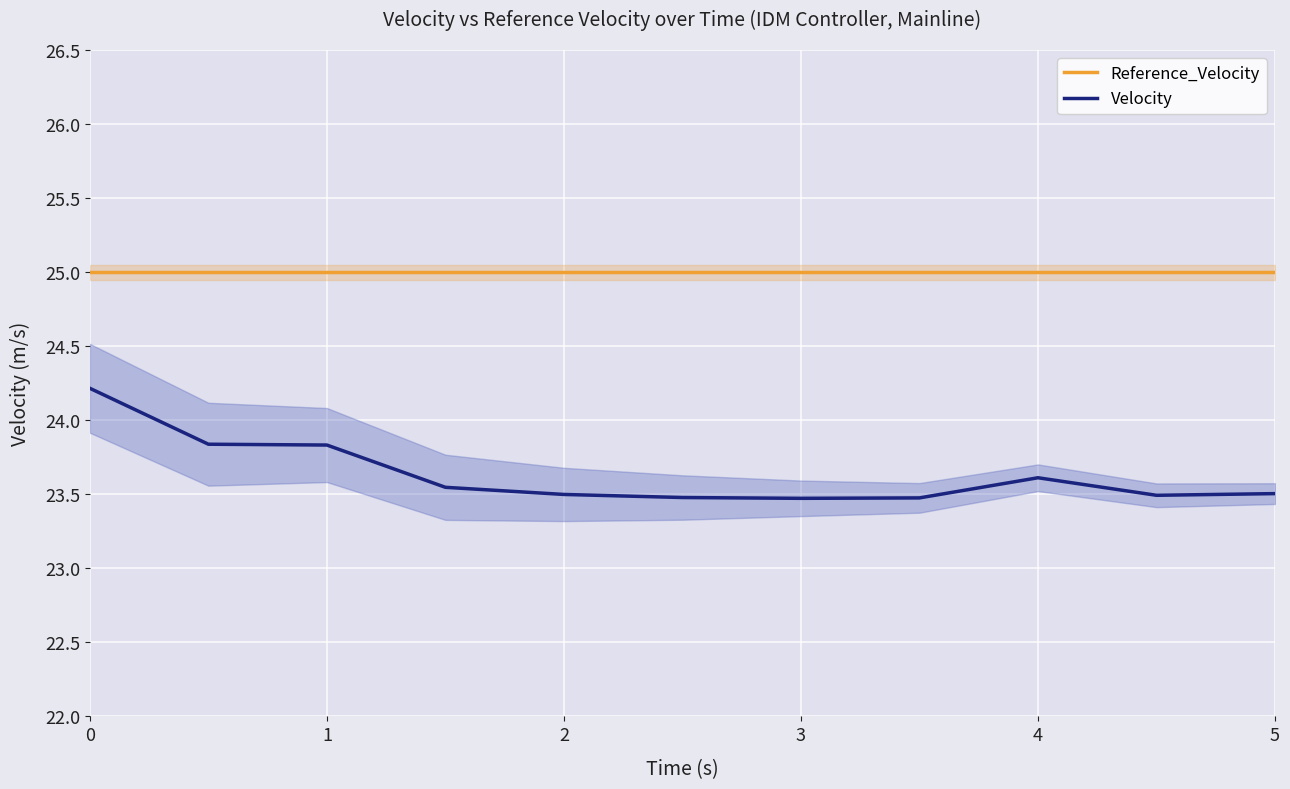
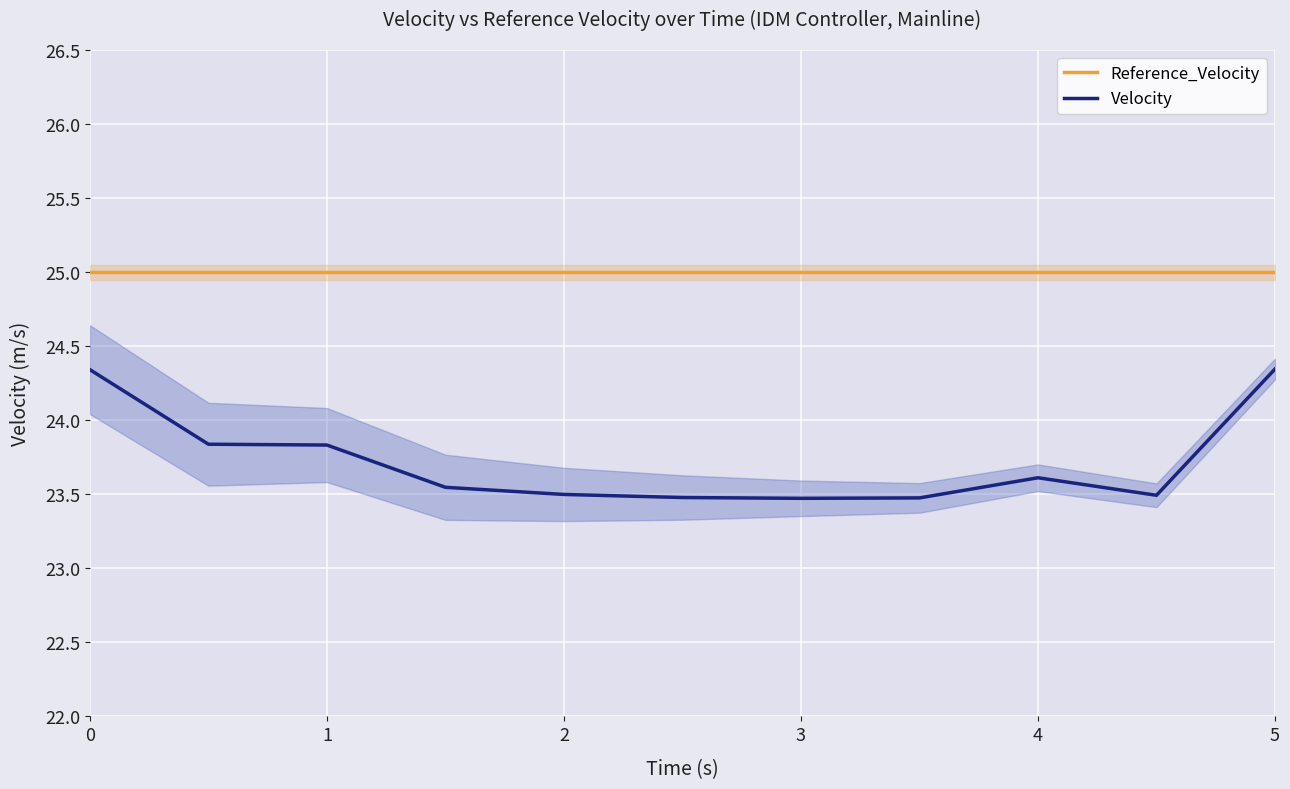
Velocity, 0: 24.22 -> 24.34
Velocity, 5: 23.50 -> 24.35
